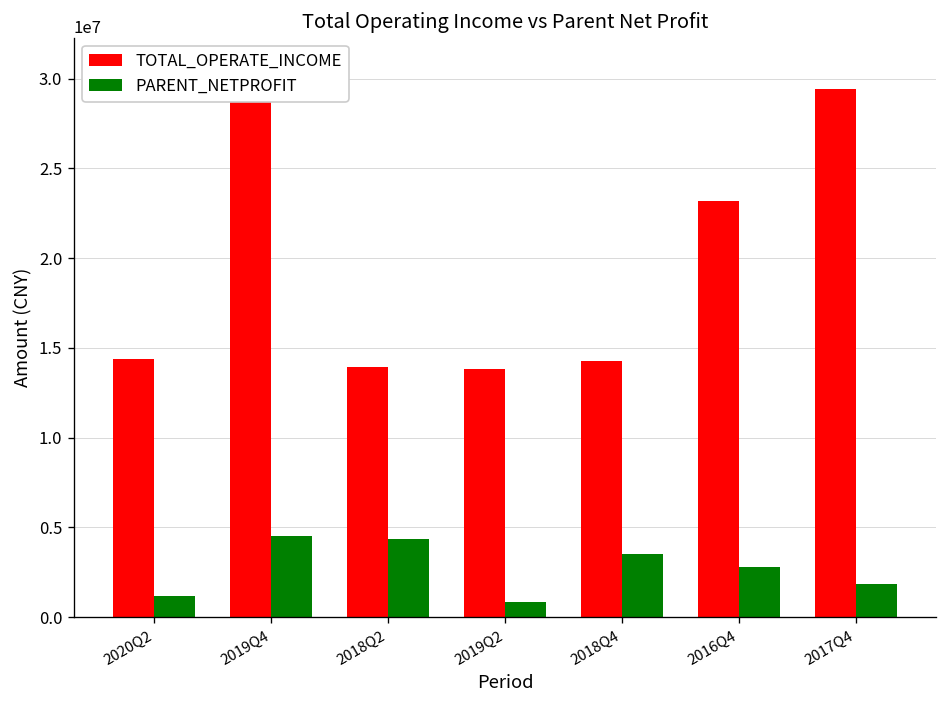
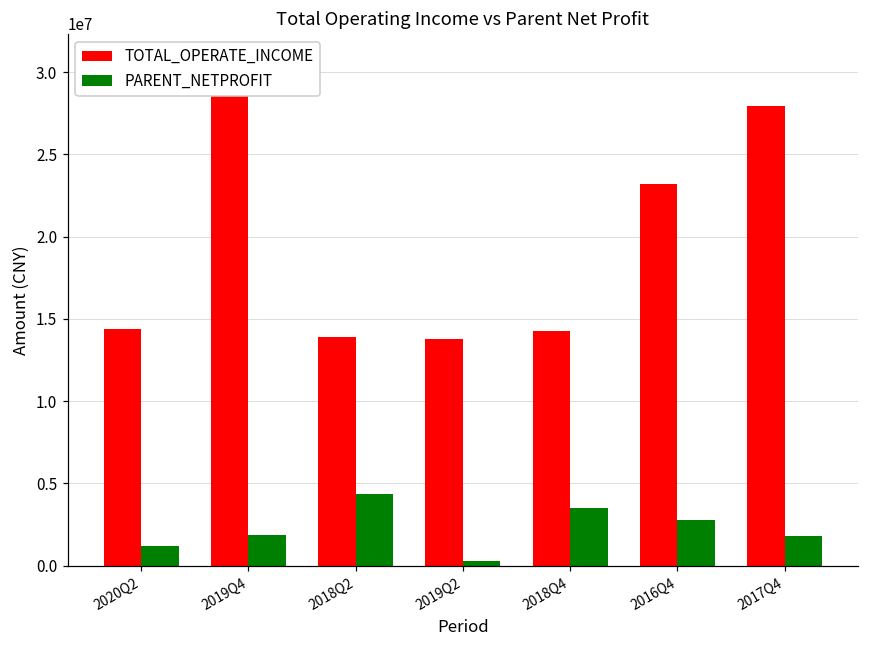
PARENT_NETPROFIT, 2019Q4: 4500000 -> 1900000
PARENT_NETPROFIT, 2019Q2: 800000 -> 300000
TOTAL_OPERATE_INCOME, 2017Q4: 29400000 -> 27900000
